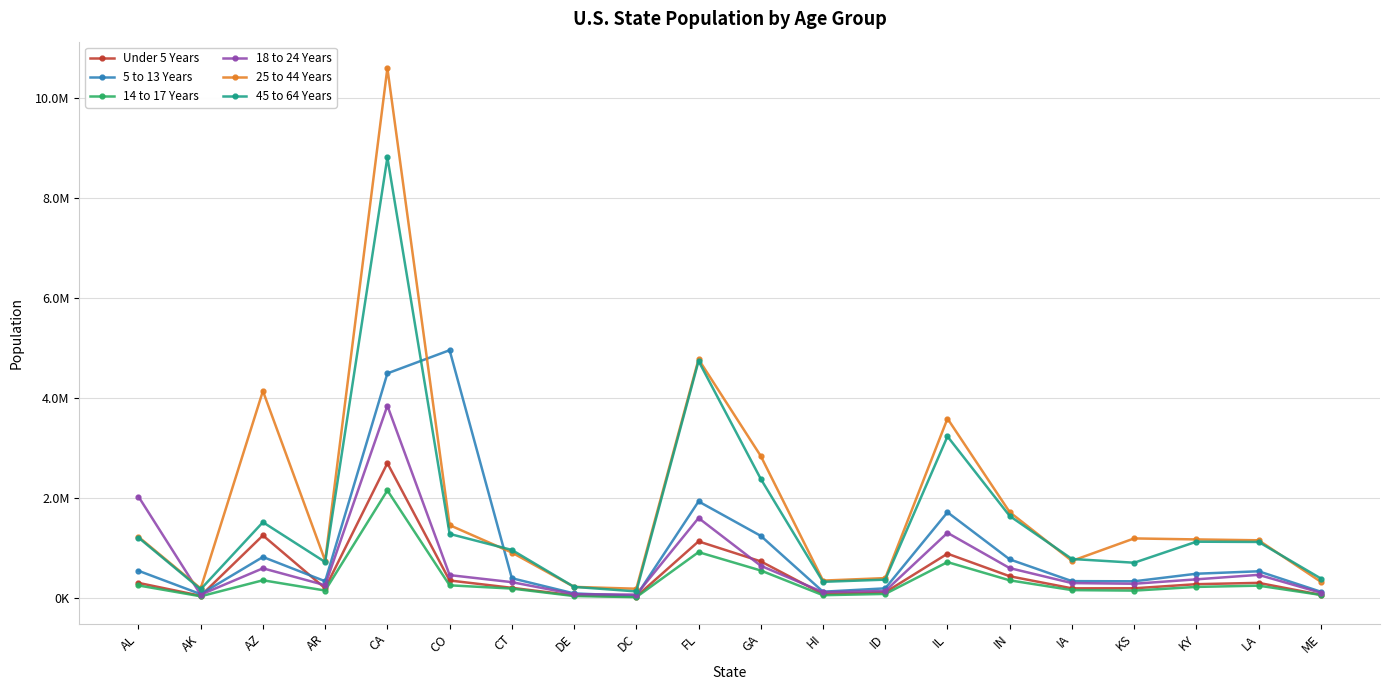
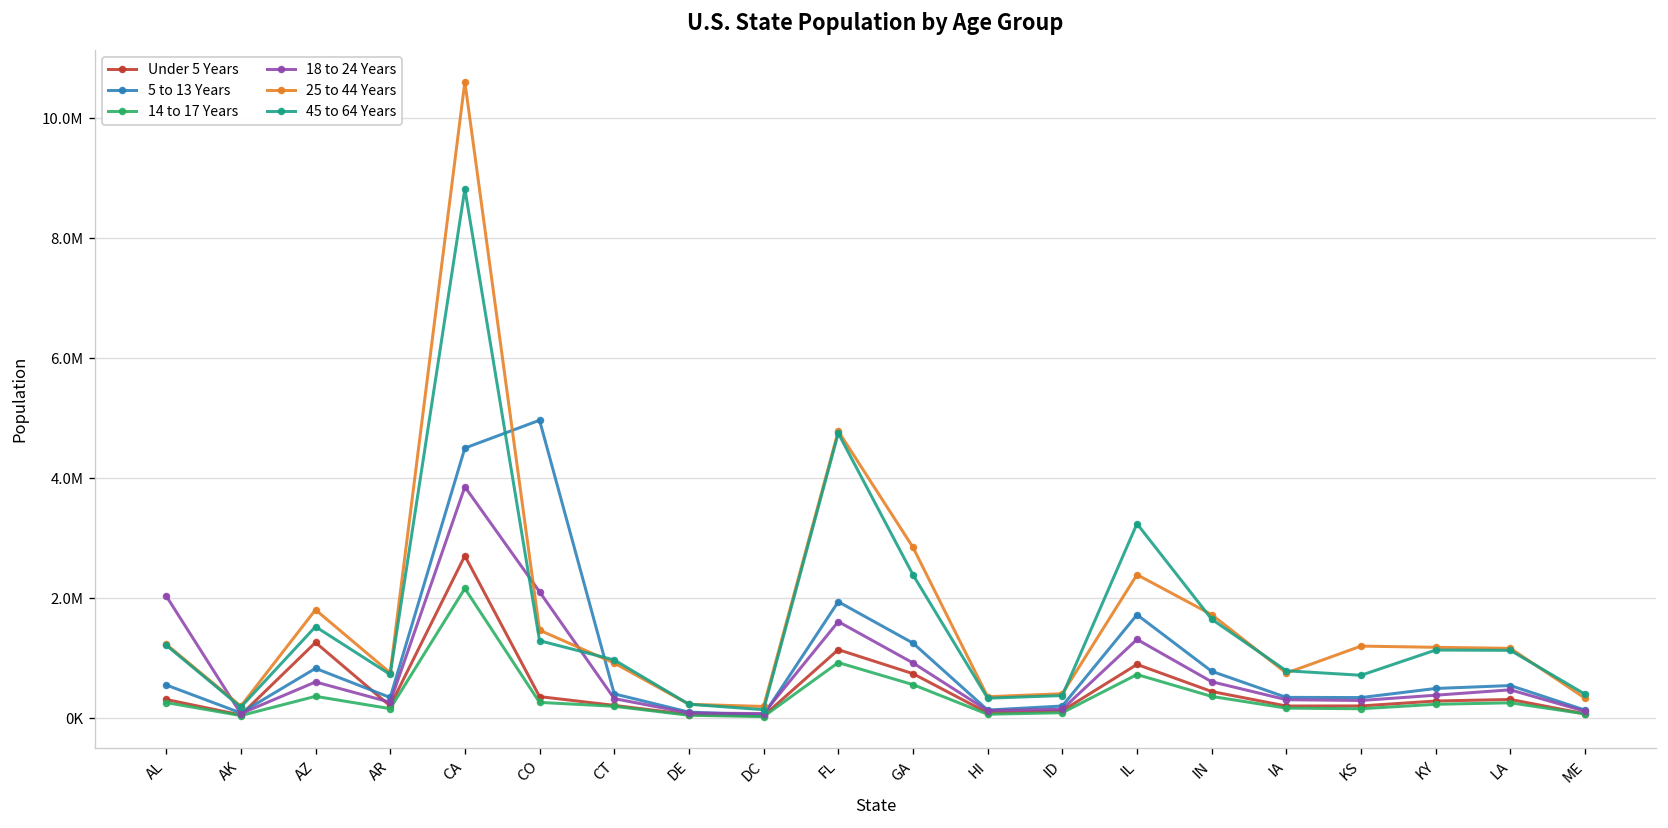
25 to 44 Years, AZ: 4100000 -> 1800000
18 to 24 Years, CO: 500000 -> 2100000
18 to 24 Years, GA: 700000 -> 900000
25 to 44 Years, IL: 3600000 -> 2400000
